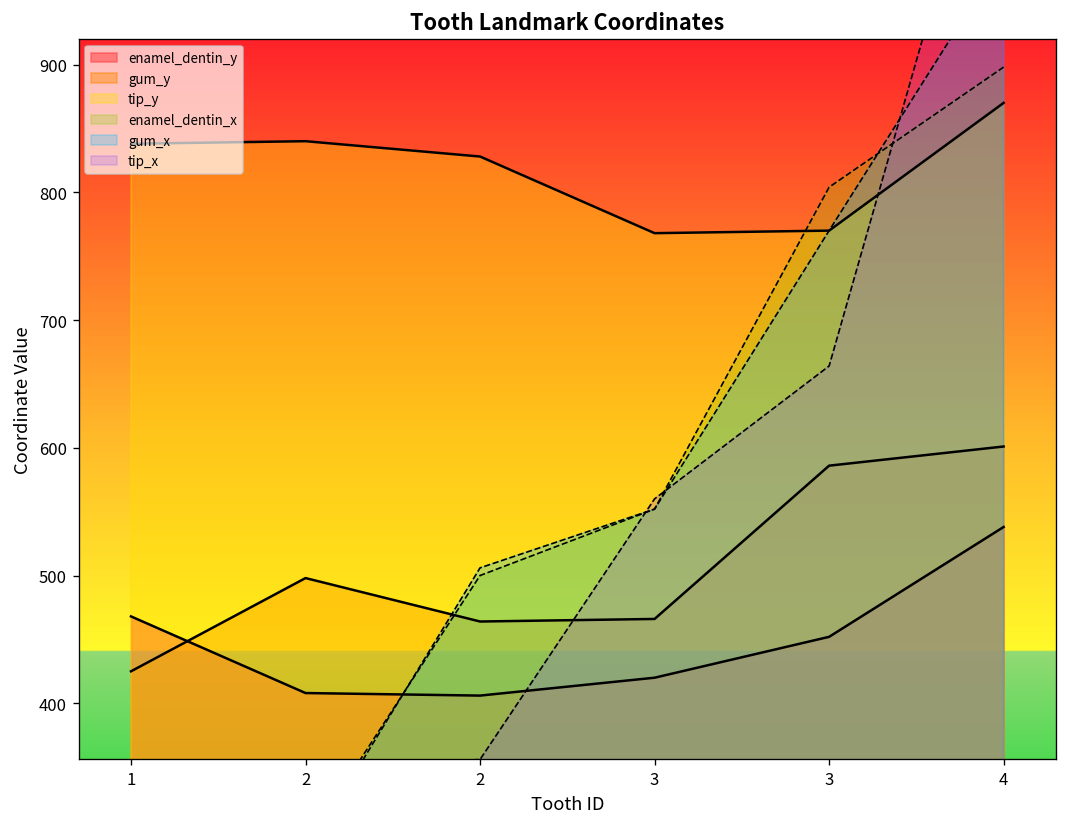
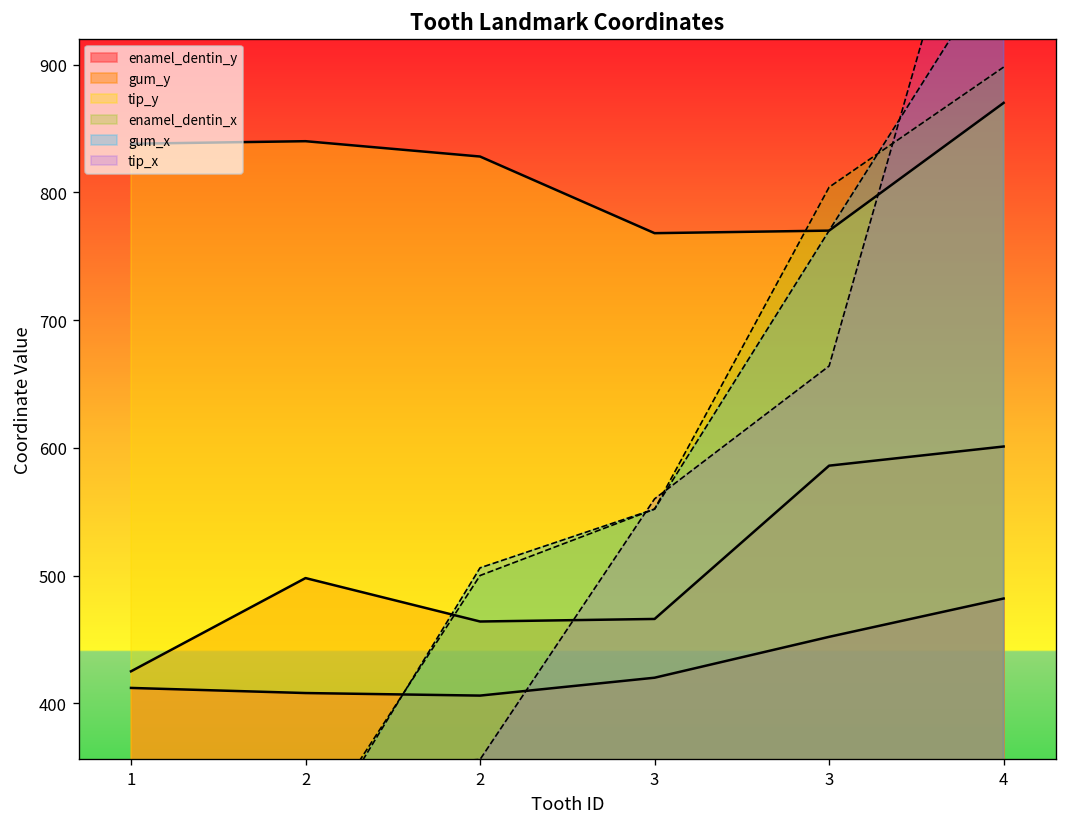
enamel_dentin_y, 1: 468 -> 412
enamel_dentin_y, 4: 538 -> 482
